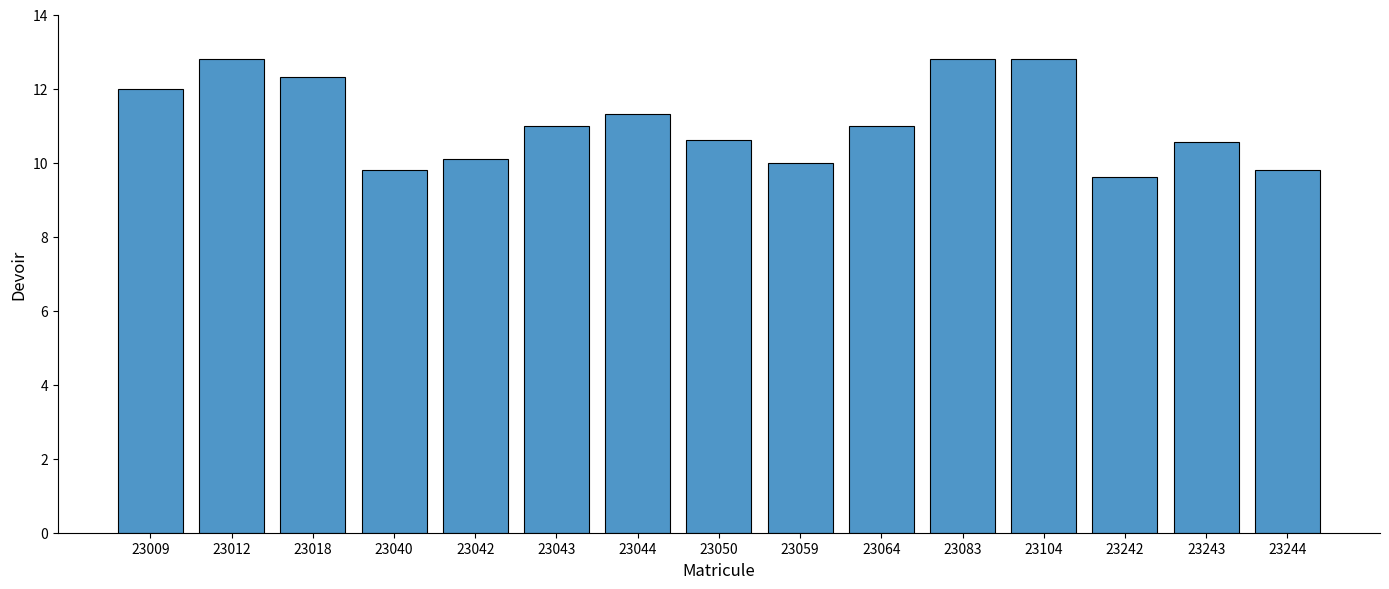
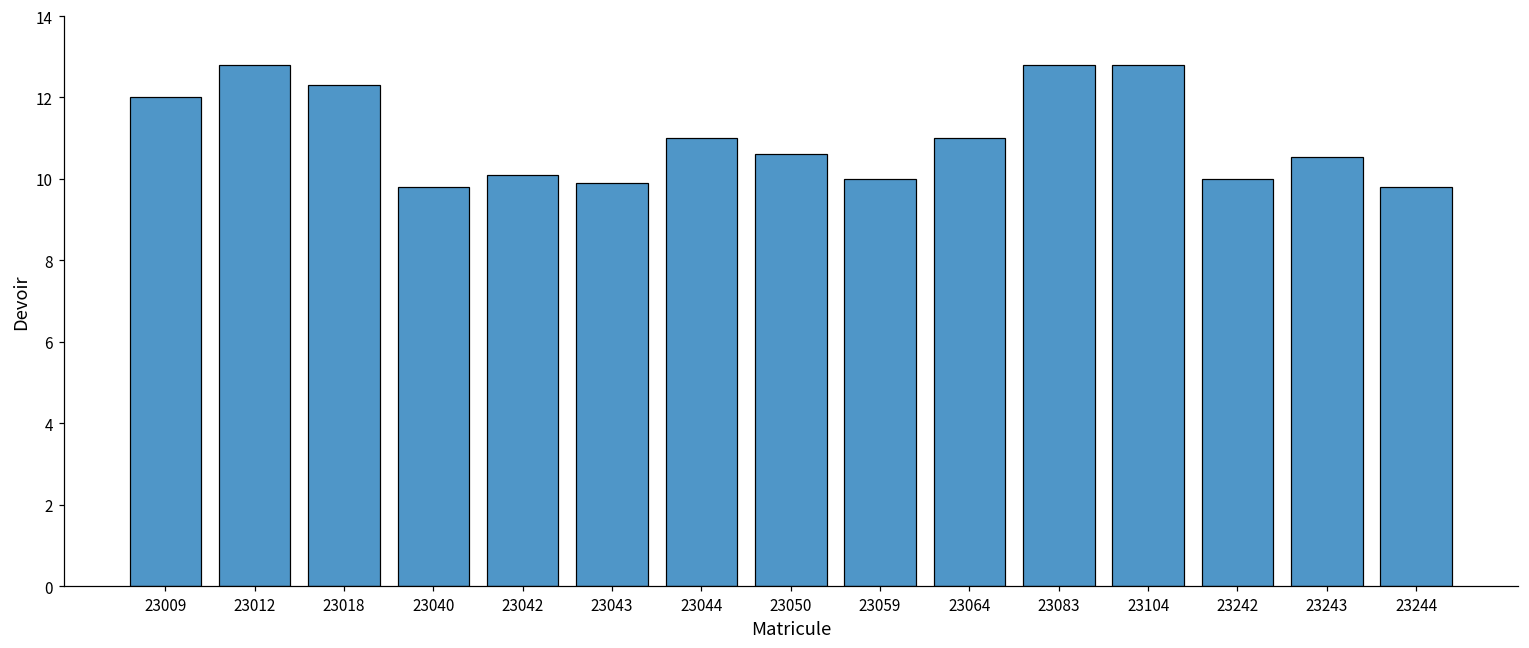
23043: 11.0 -> 9.9
23044: 11.3 -> 11.0
23242: 9.6 -> 10.0
